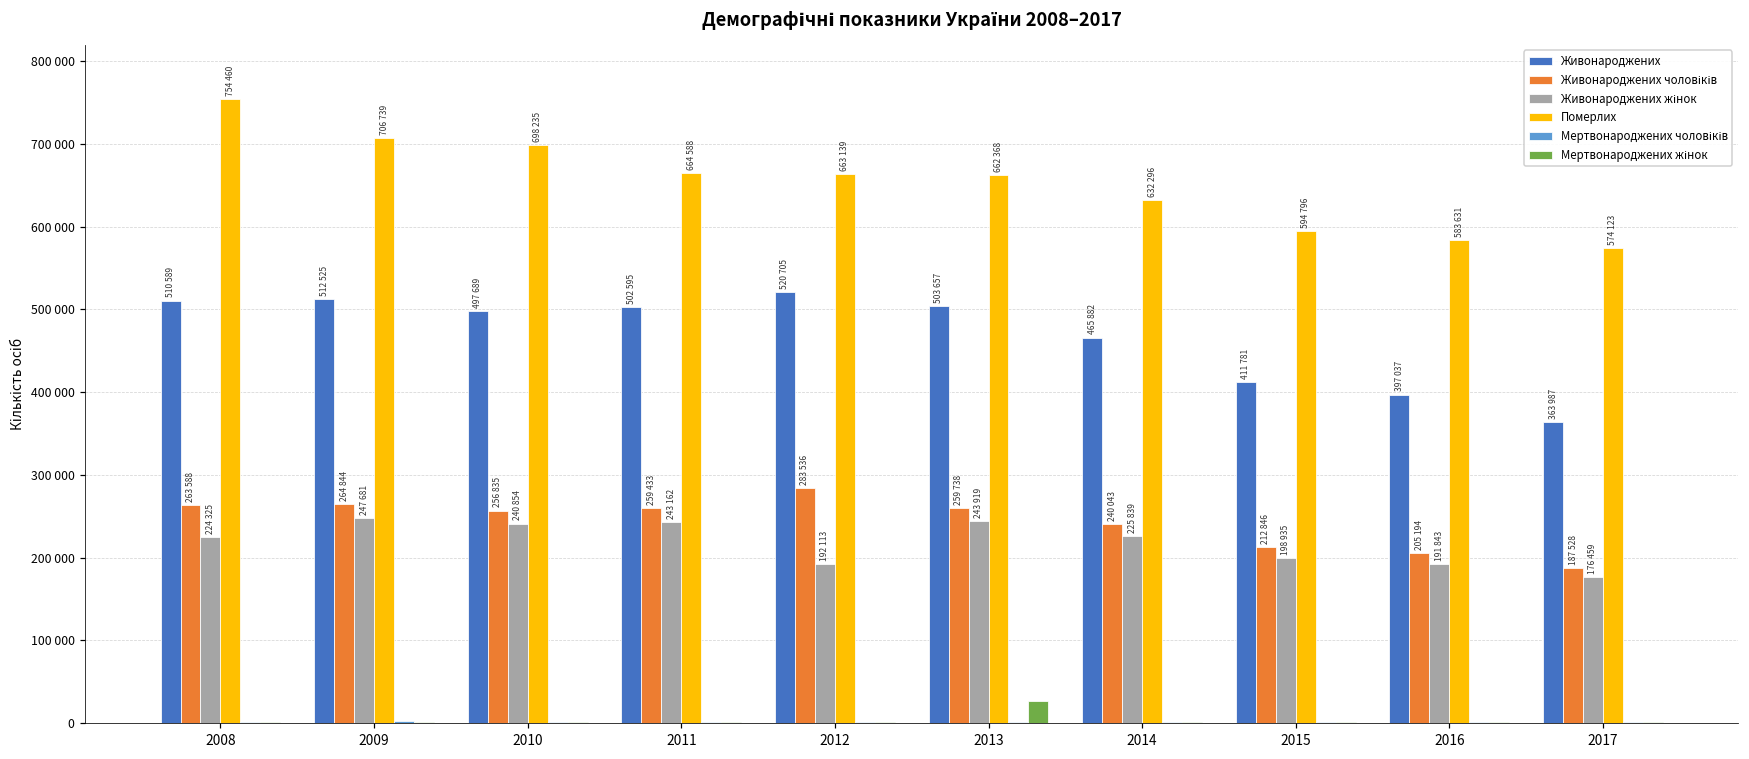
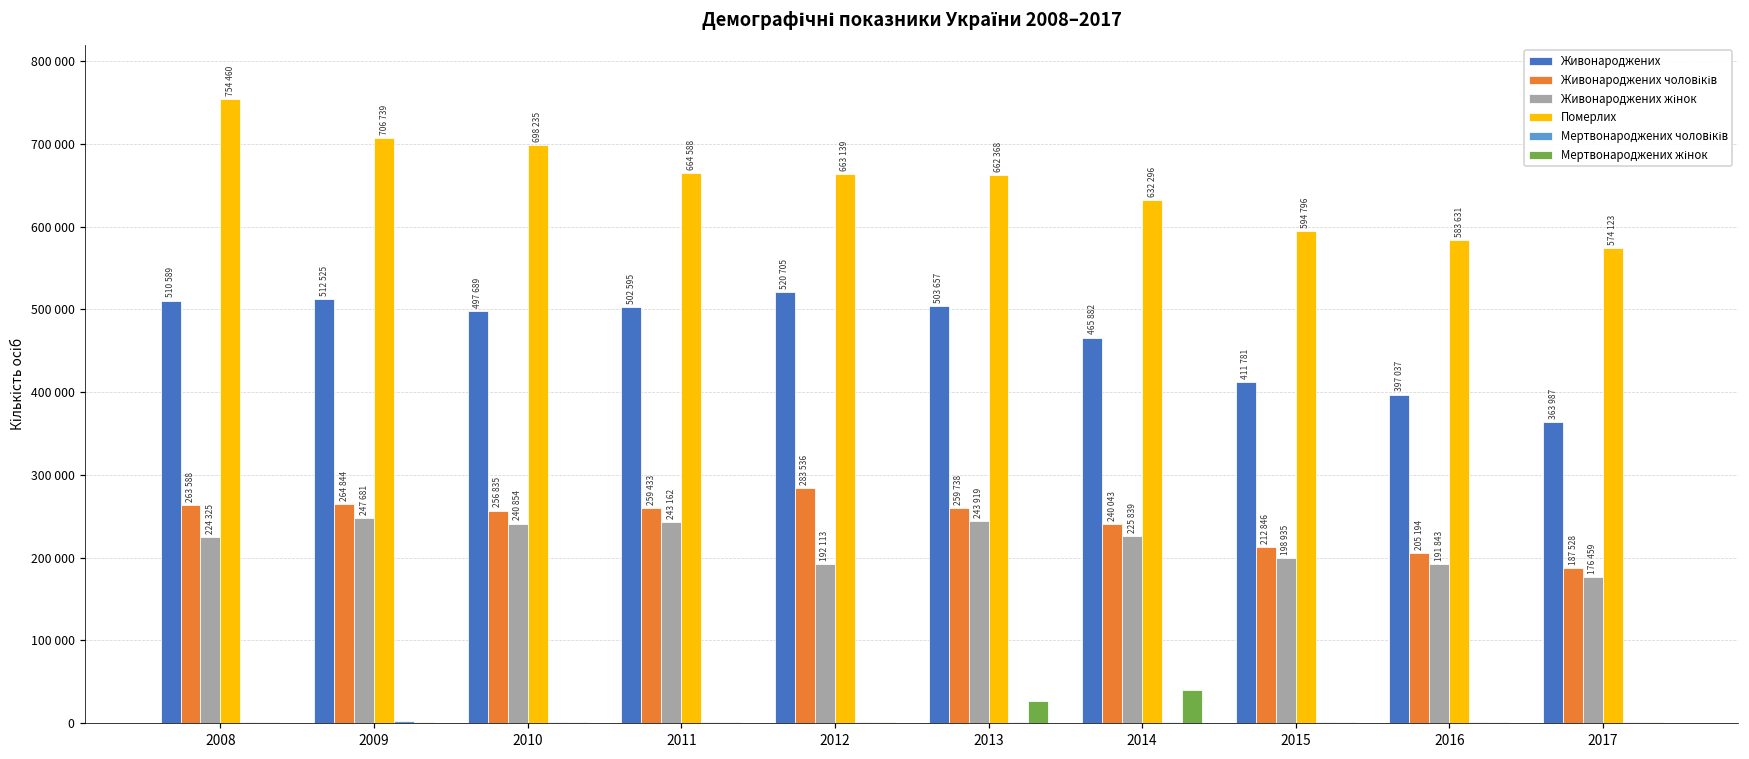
Мертвонароджених жінок, 2014: 0 -> 40000
